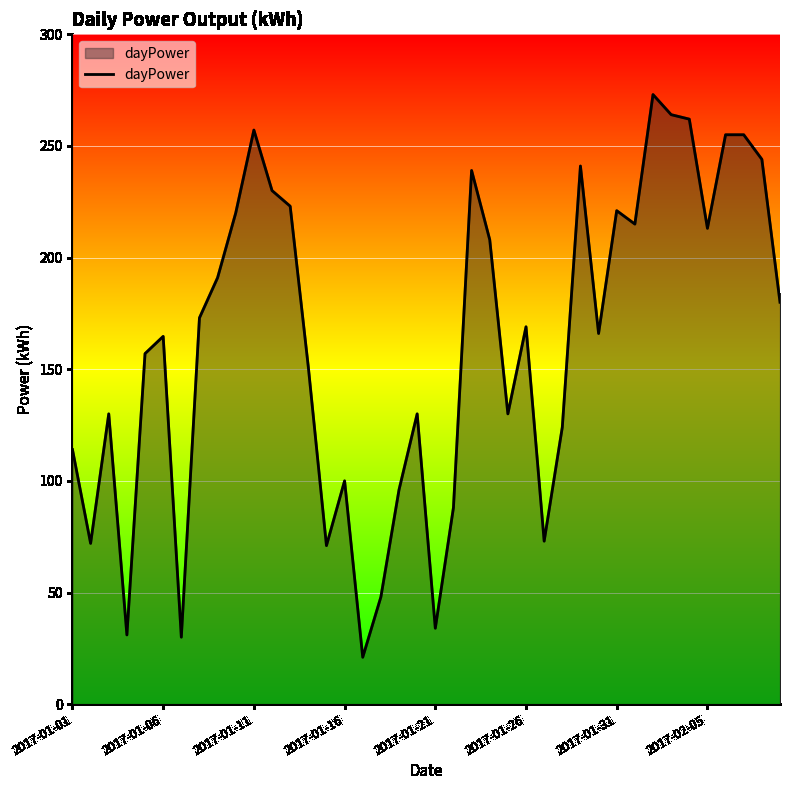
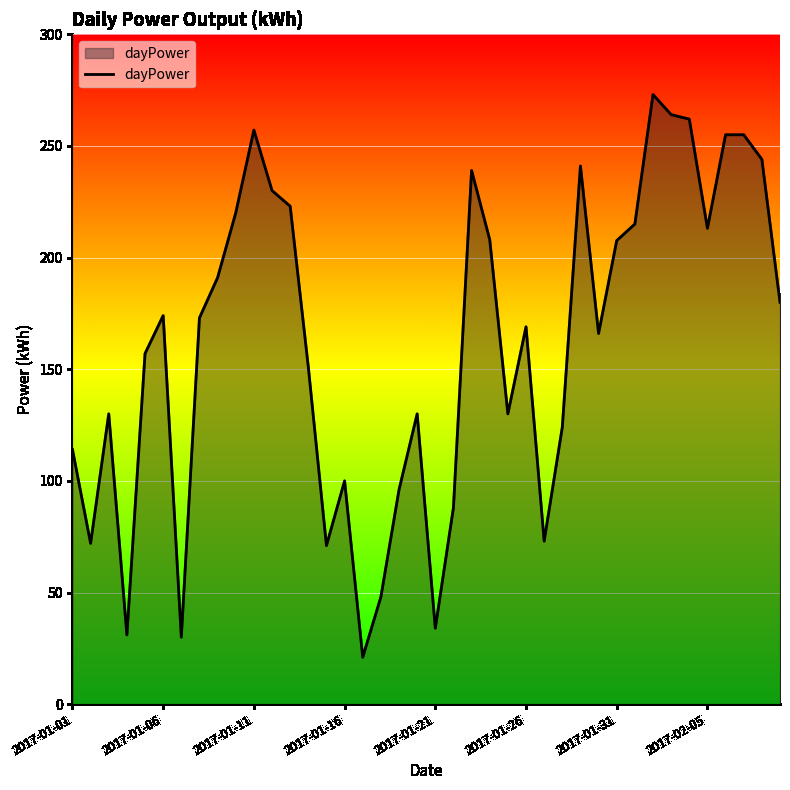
2017-01-06: 165 -> 174
2017-01-31: 221 -> 208
